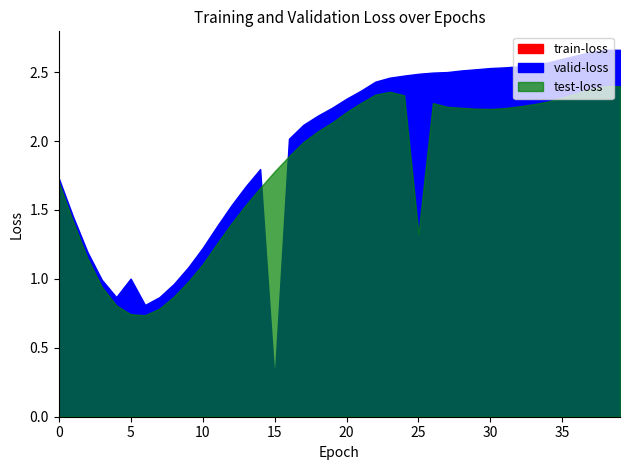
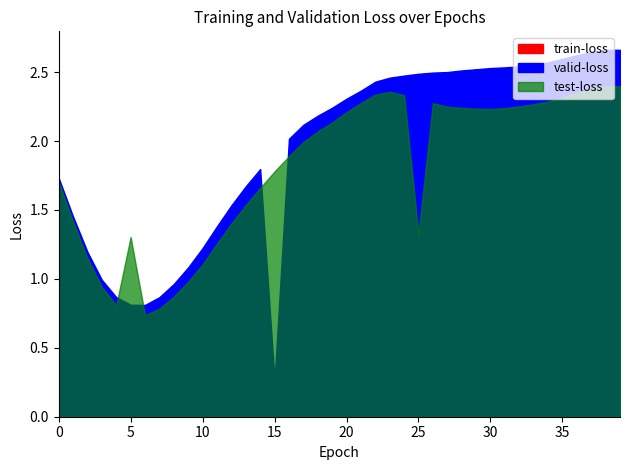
valid-loss, 5: 1.00 -> 0.81
test-loss, 5: 0.74 -> 1.30
